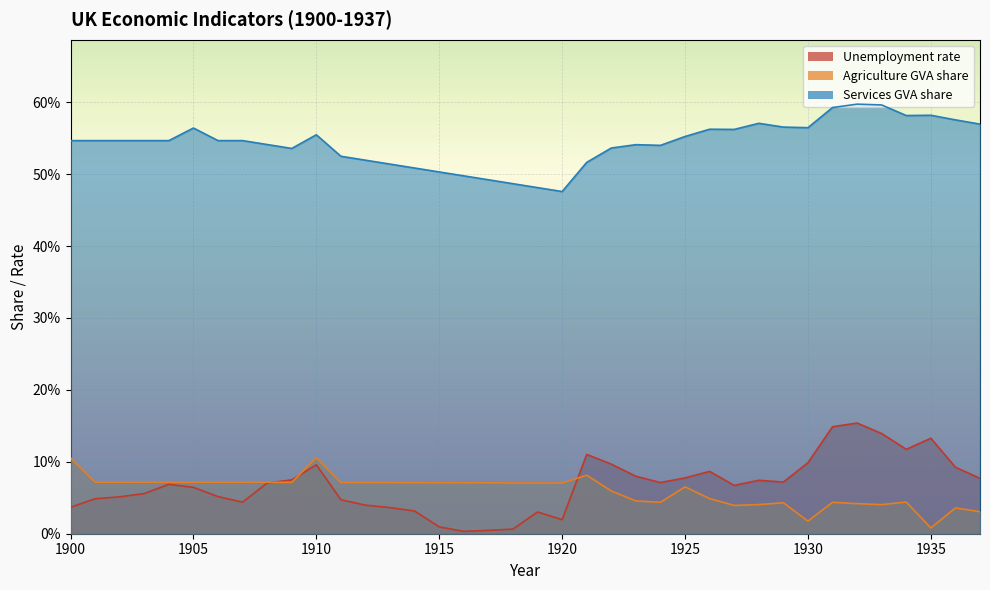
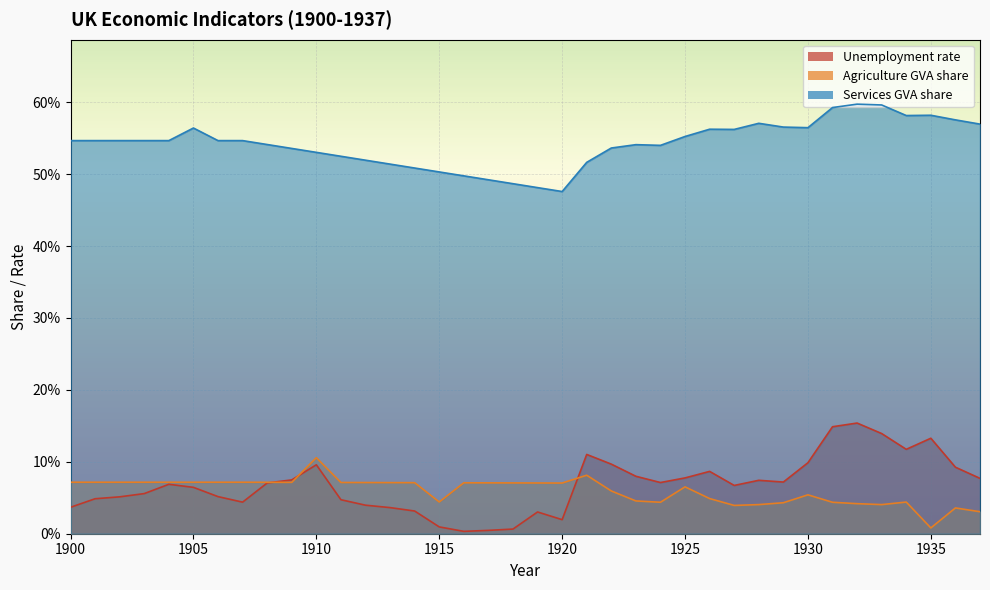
Agriculture GVA share, 1900: 11% -> 7%
Services GVA share, 1910: 55% -> 53%
Agriculture GVA share, 1915: 7% -> 4%
Agriculture GVA share, 1930: 2% -> 5%
